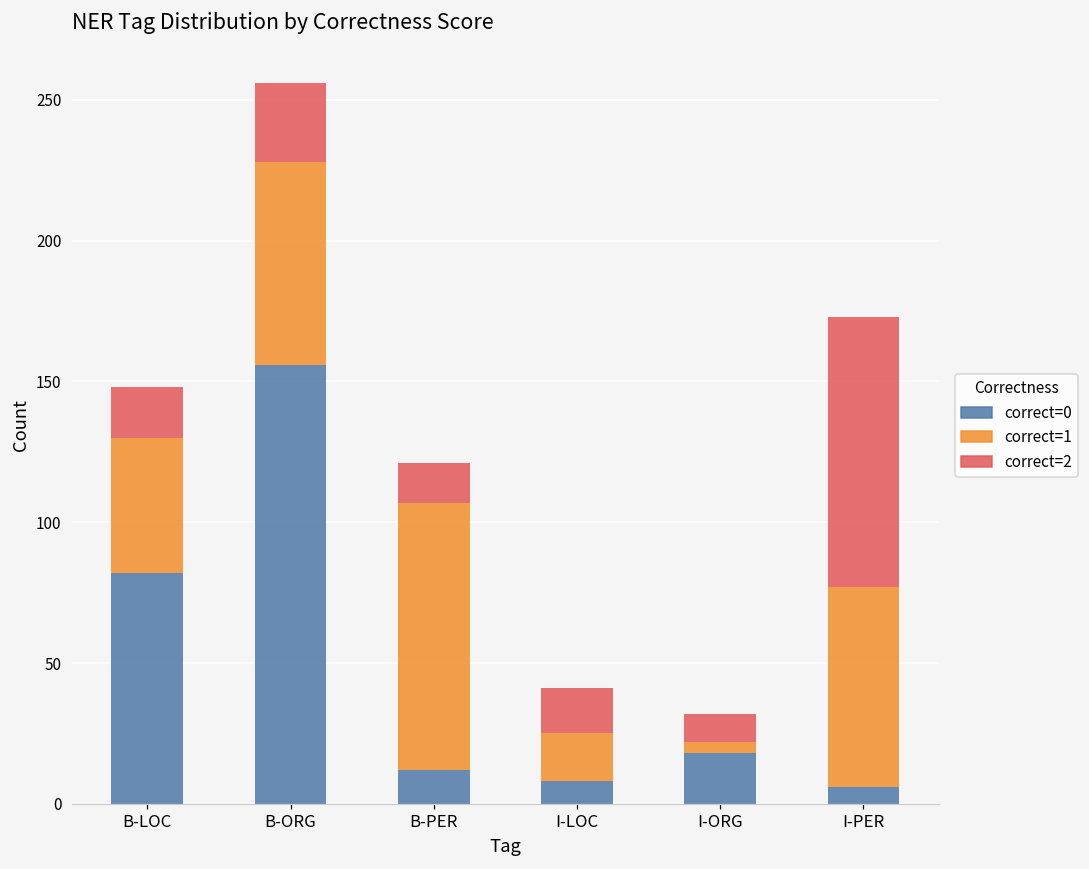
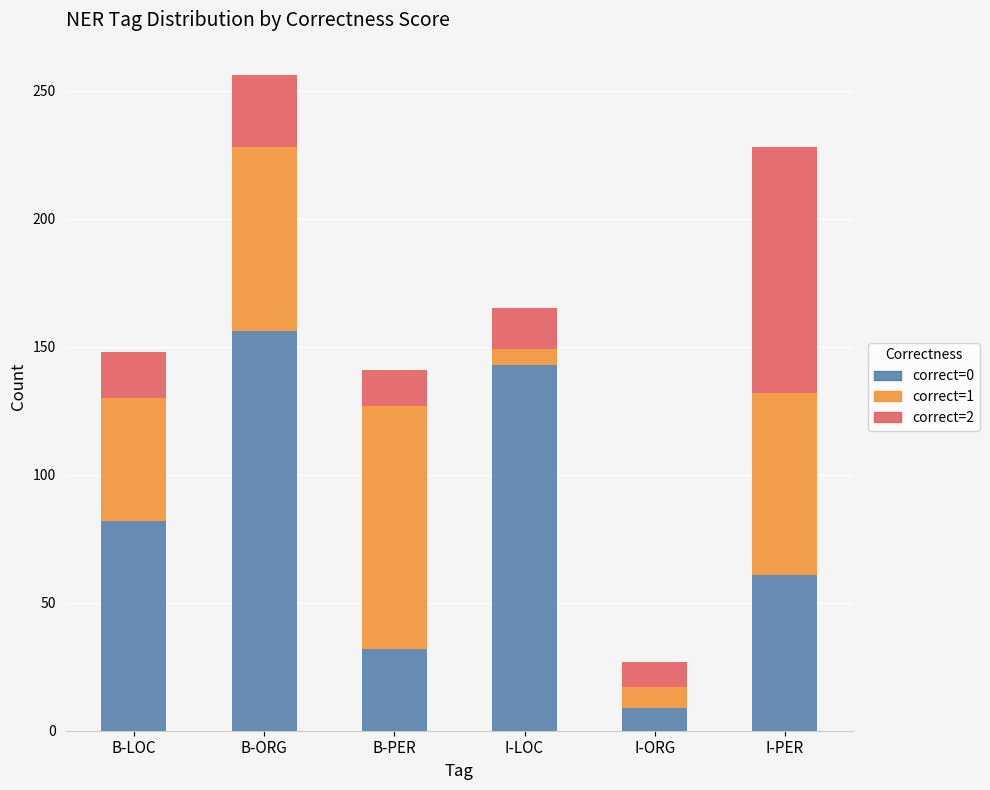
correct=0, B-PER: 12 -> 32
correct=0, I-LOC: 8 -> 143
correct=1, I-LOC: 17 -> 6
correct=0, I-ORG: 18 -> 9
correct=1, I-ORG: 4 -> 8
correct=0, I-PER: 6 -> 61
